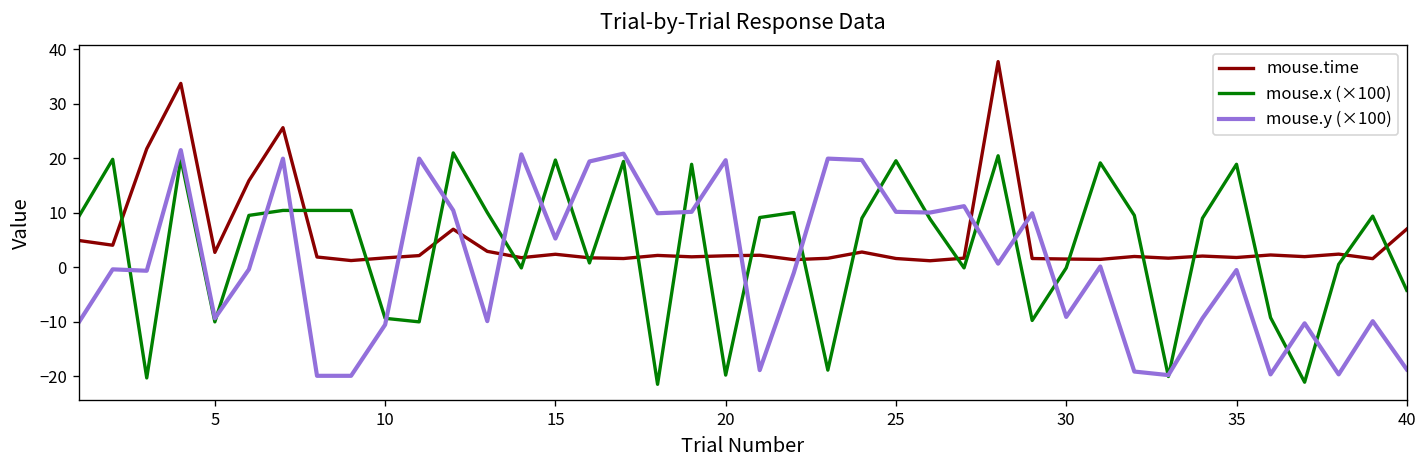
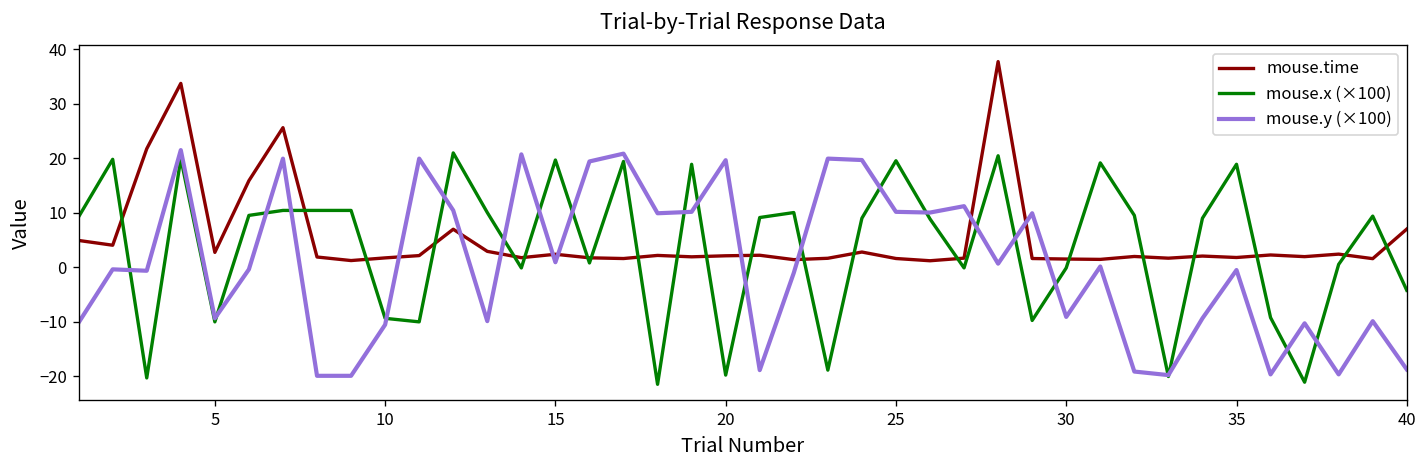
mouse.y (×100), 15: 5 -> 1
